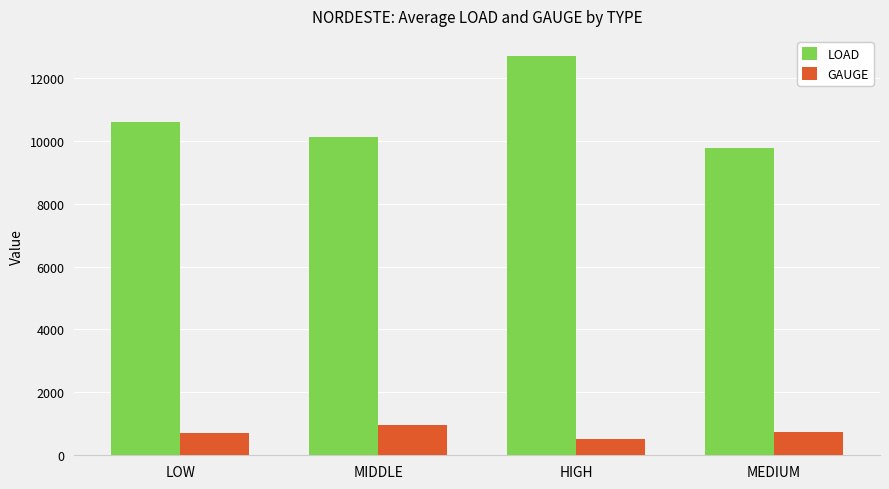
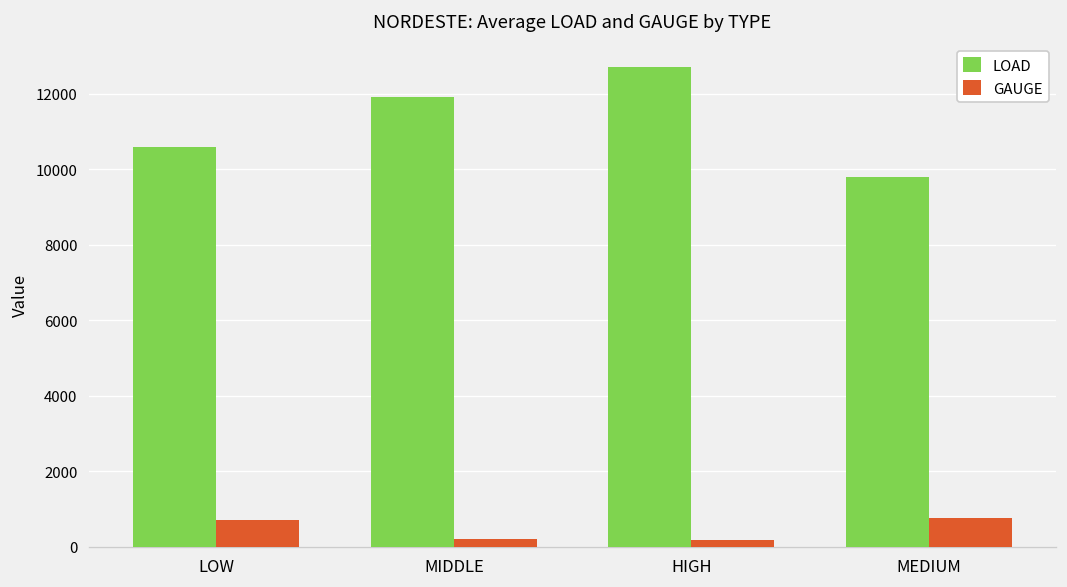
LOAD, MIDDLE: 10100 -> 11900
GAUGE, MIDDLE: 900 -> 200
GAUGE, HIGH: 500 -> 200
